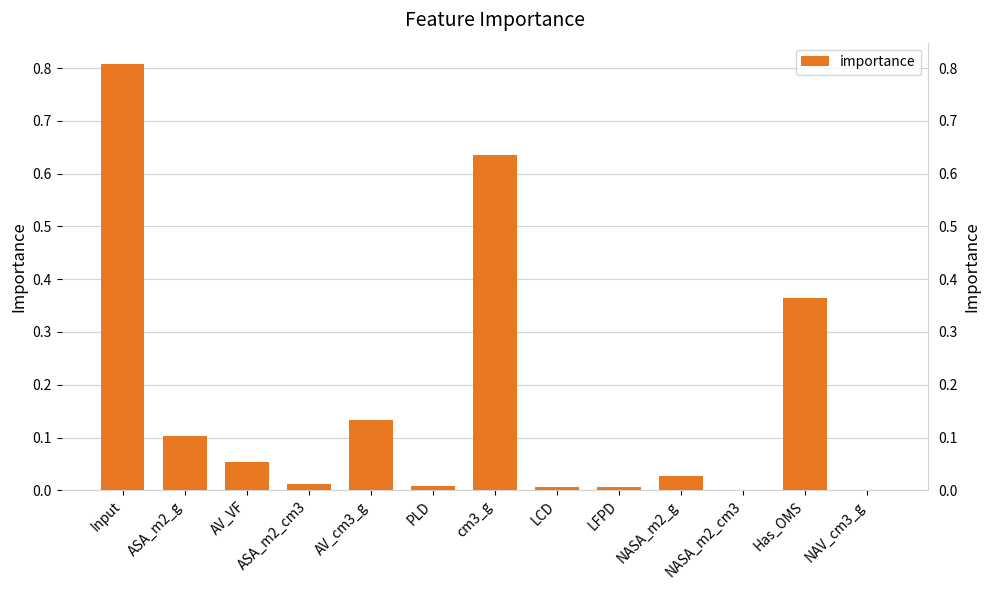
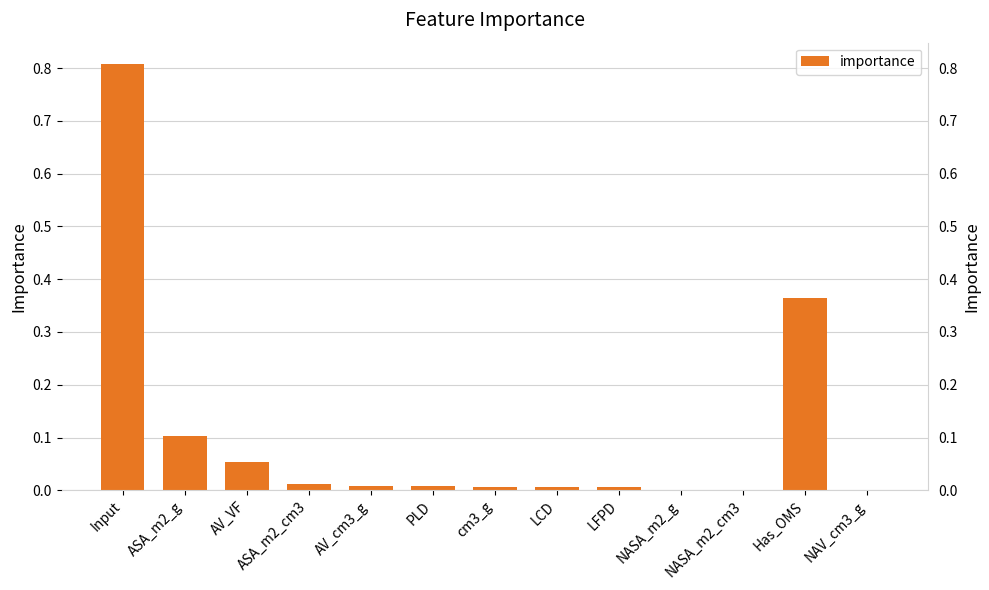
AV_cm3_g: 0.13 -> 0.01
cm3_g: 0.64 -> 0.01
NASA_m2_g: 0.03 -> 0.00
